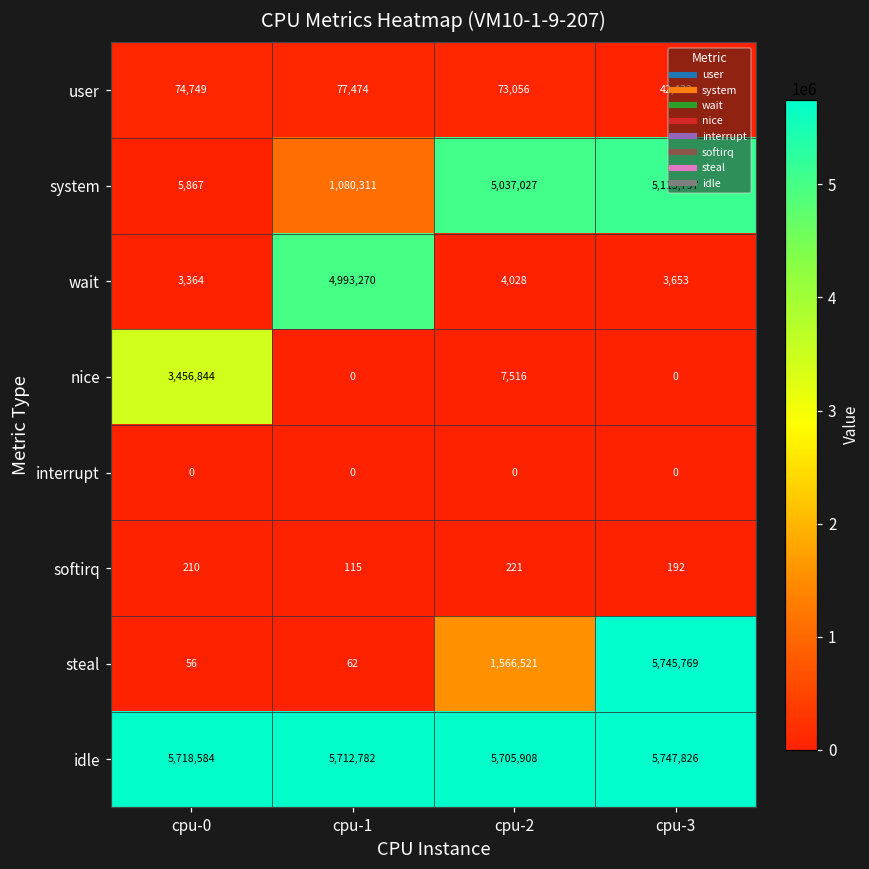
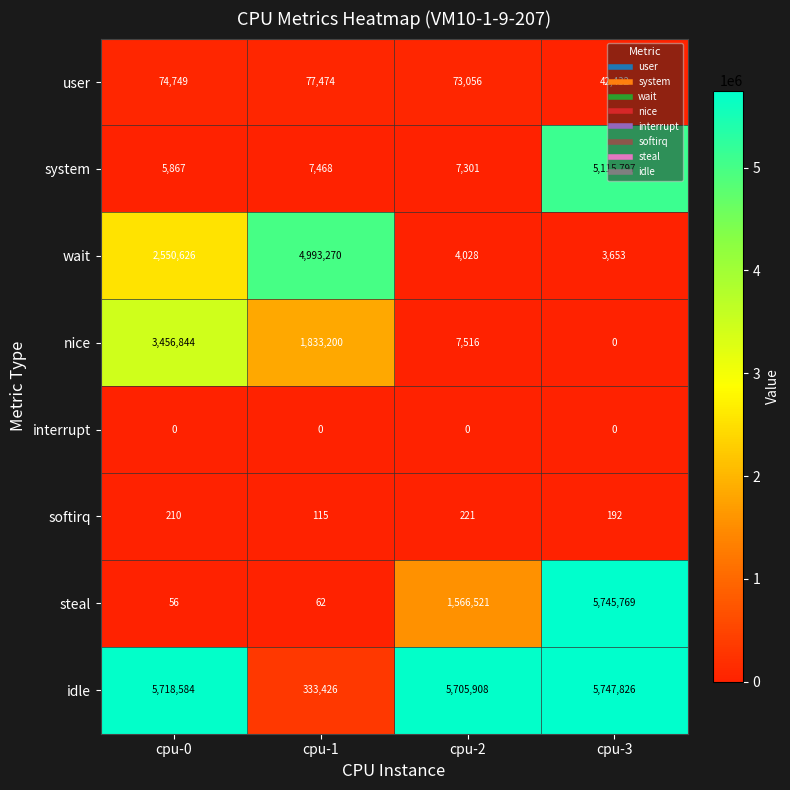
system, cpu-1: 1,080,311 -> 7,468
system, cpu-2: 5,037,027 -> 7,301
wait, cpu-0: 3,364 -> 2,550,626
nice, cpu-1: 0 -> 1,833,200
idle, cpu-1: 5,712,782 -> 333,426
